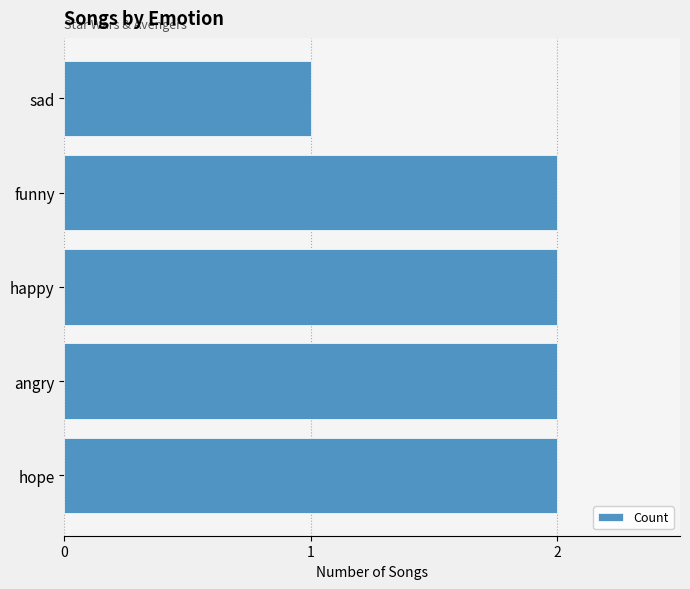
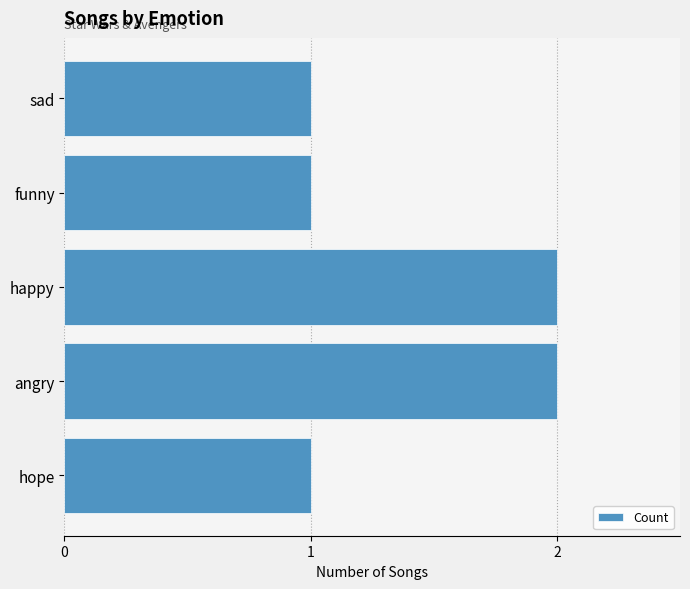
funny: 2 -> 1
hope: 2 -> 1
